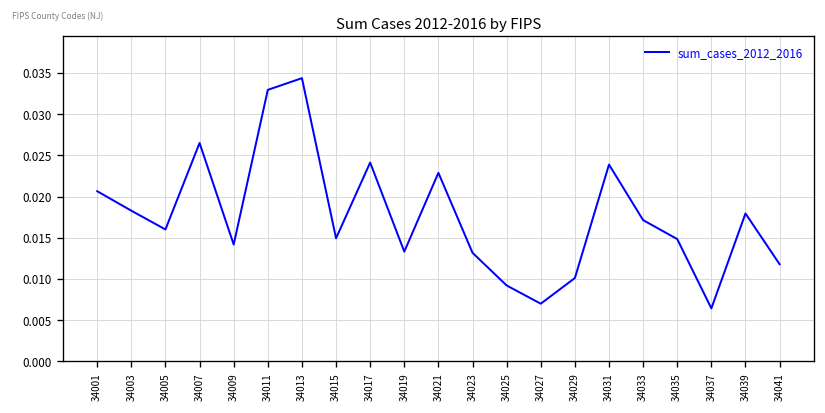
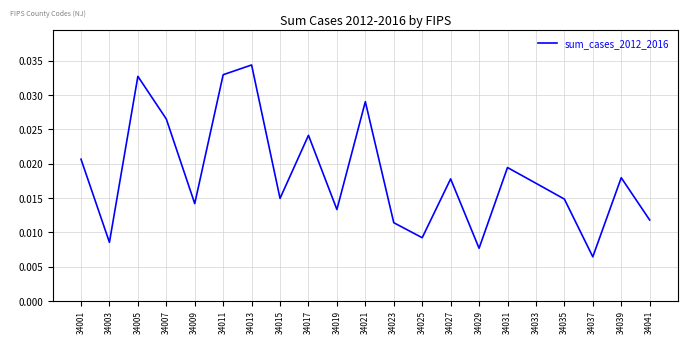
34003: 0.018 -> 0.009
34005: 0.016 -> 0.033
34021: 0.023 -> 0.029
34023: 0.013 -> 0.011
34027: 0.007 -> 0.018
34029: 0.010 -> 0.008
34031: 0.024 -> 0.019
